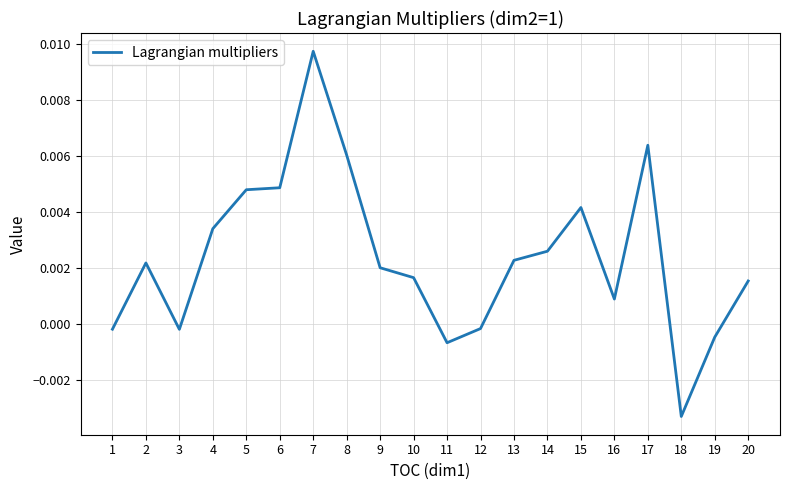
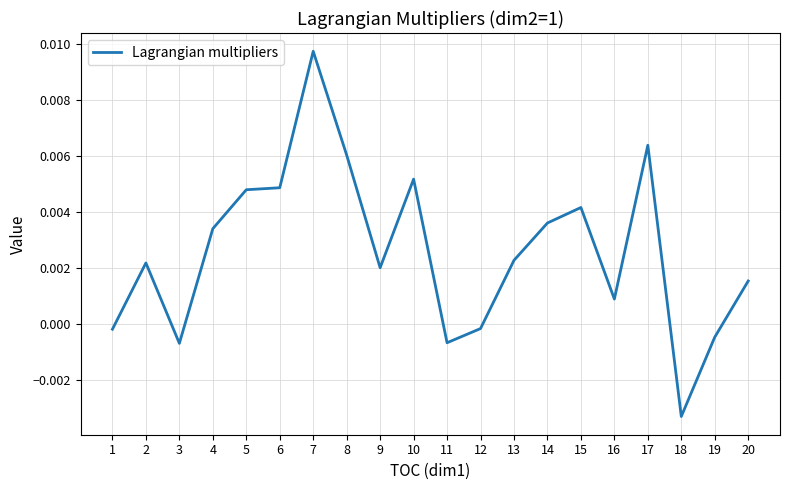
3: -0.0002 -> -0.0007
10: 0.0016 -> 0.0052
14: 0.0026 -> 0.0036
